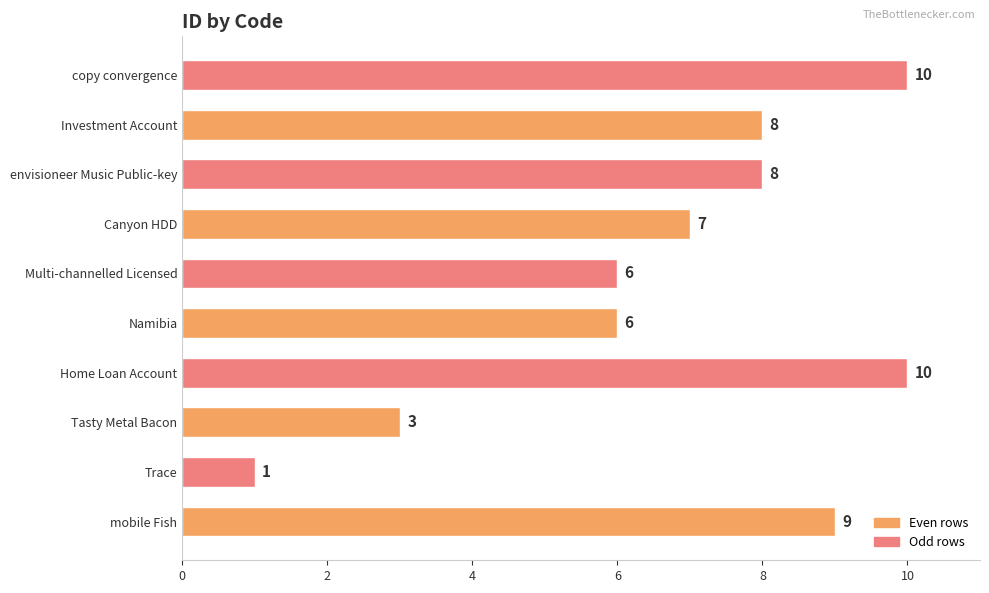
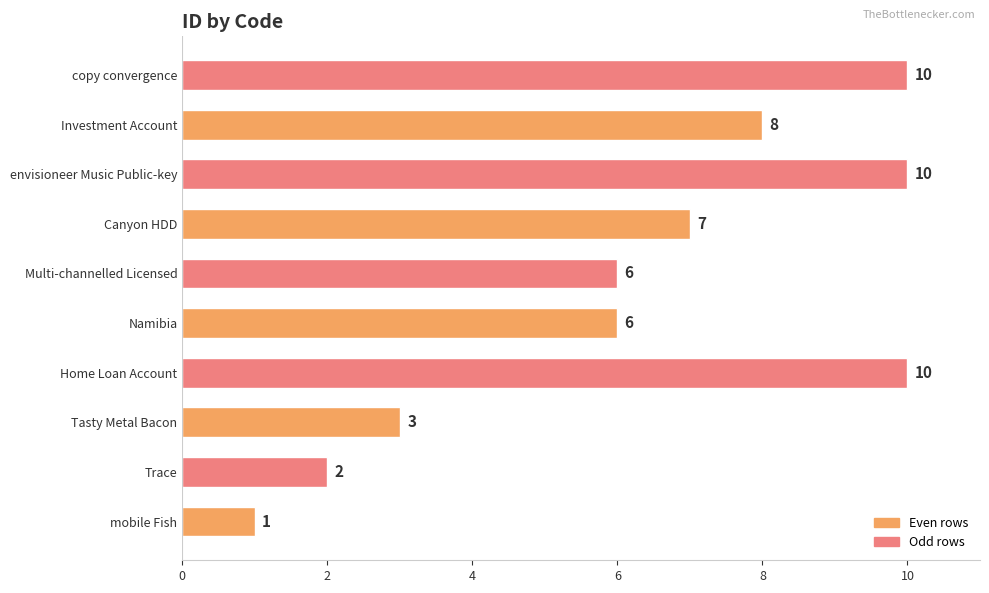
envisioneer Music Public-key: 8 -> 10
Trace: 1 -> 2
mobile Fish: 9 -> 1
